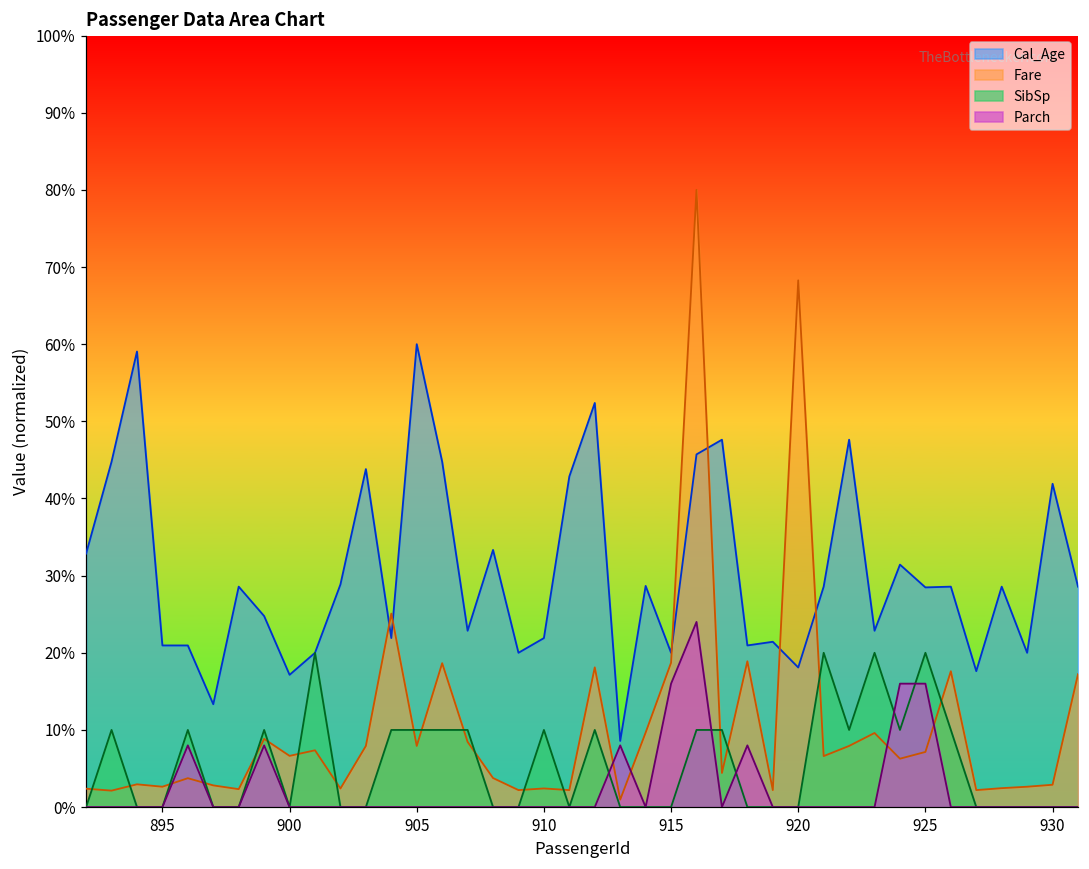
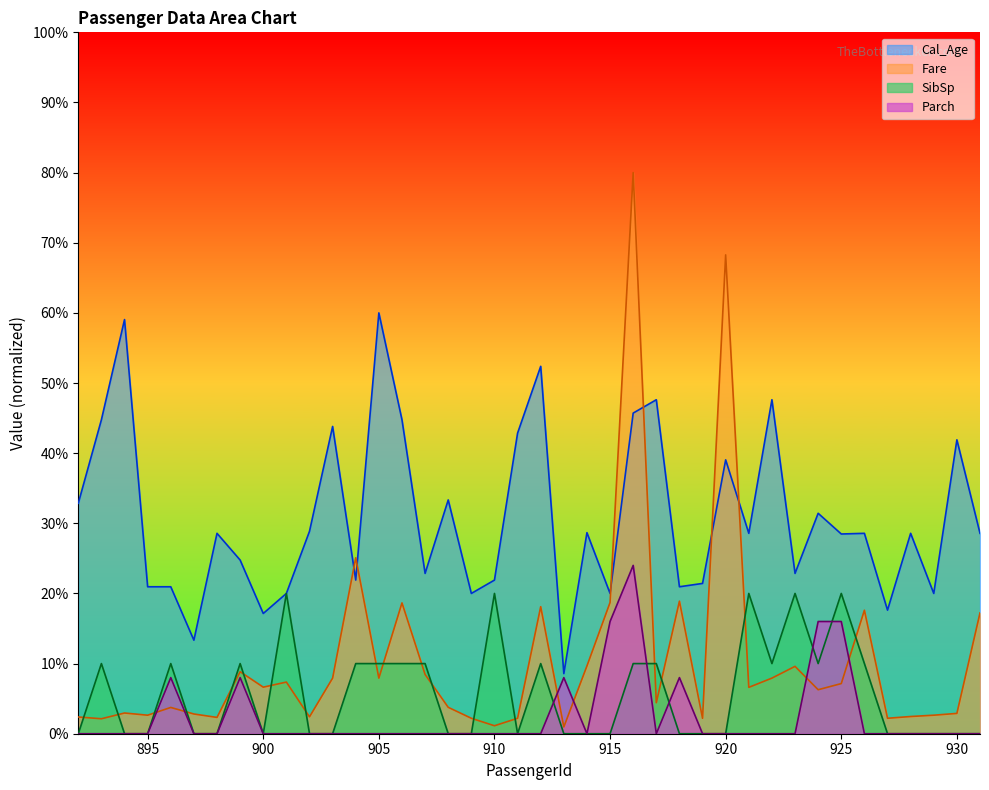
Fare, 910: 2% -> 1%
SibSp, 910: 10% -> 20%
Cal_Age, 920: 18% -> 39%
